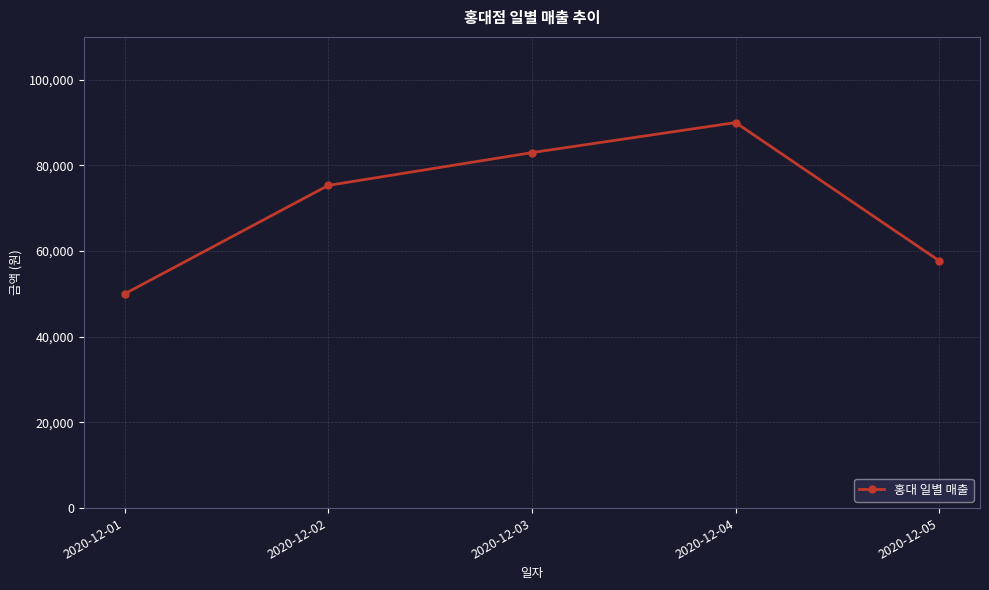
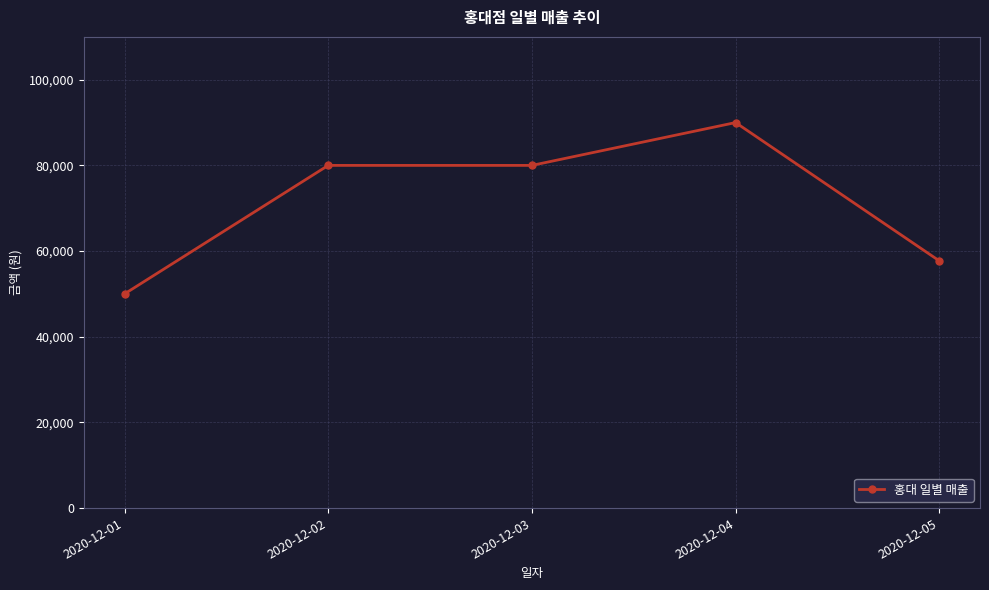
2020-12-02: 75,000 -> 80,000
2020-12-03: 83,000 -> 80,000
